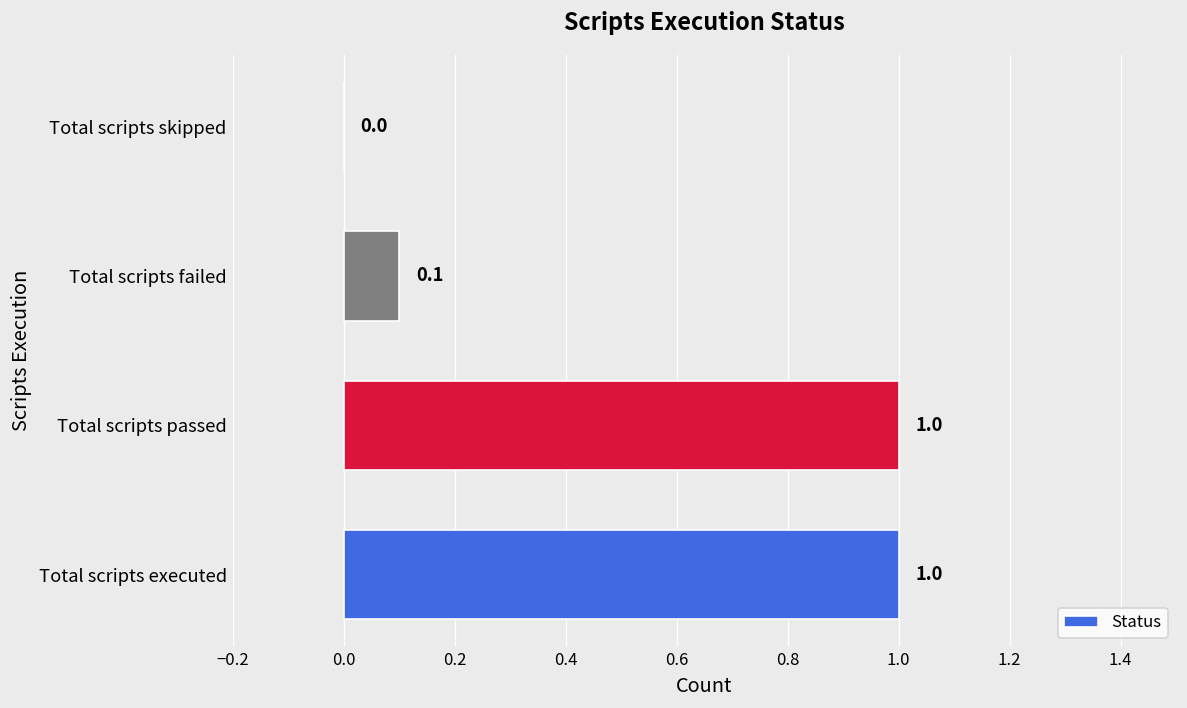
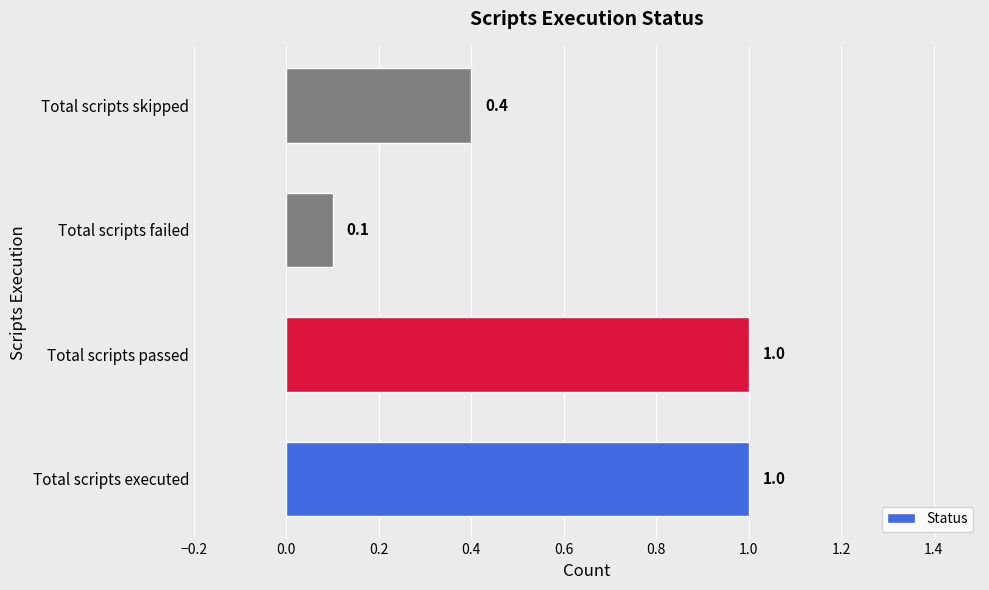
Total scripts skipped: 0.0 -> 0.4
